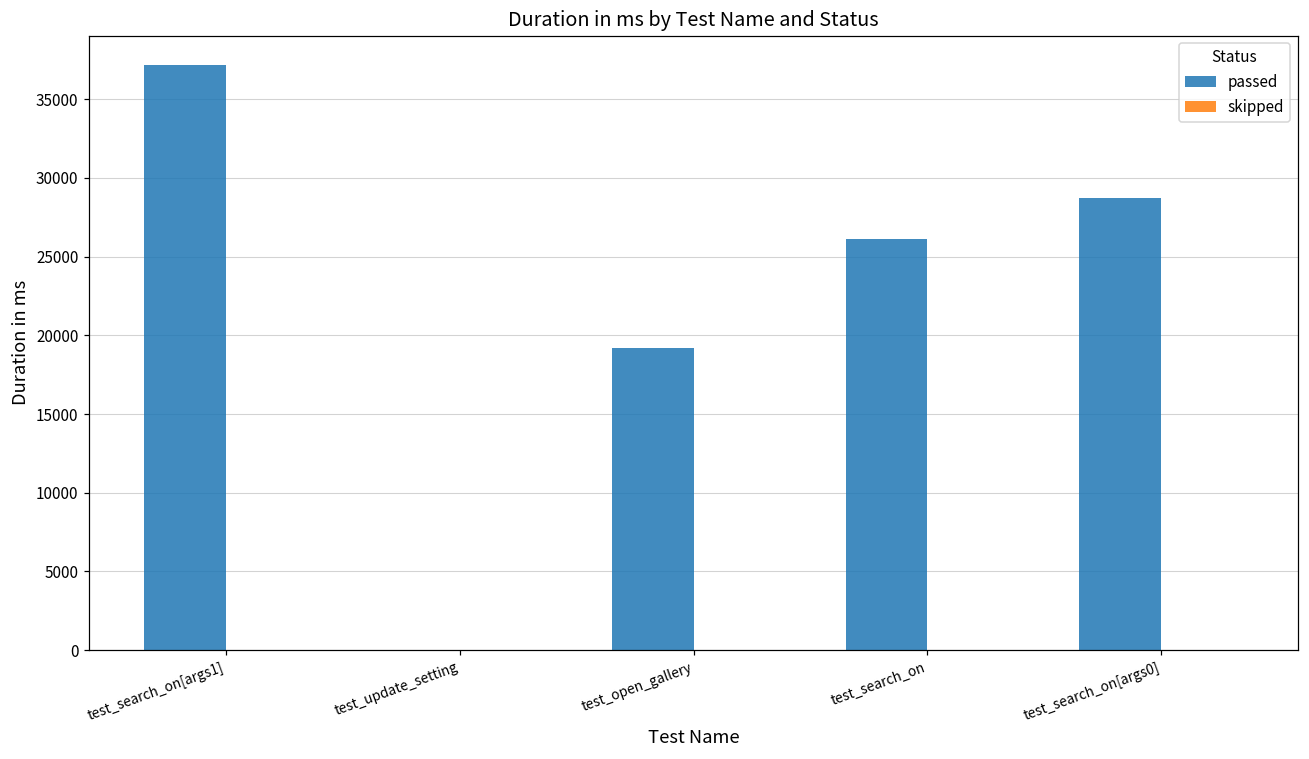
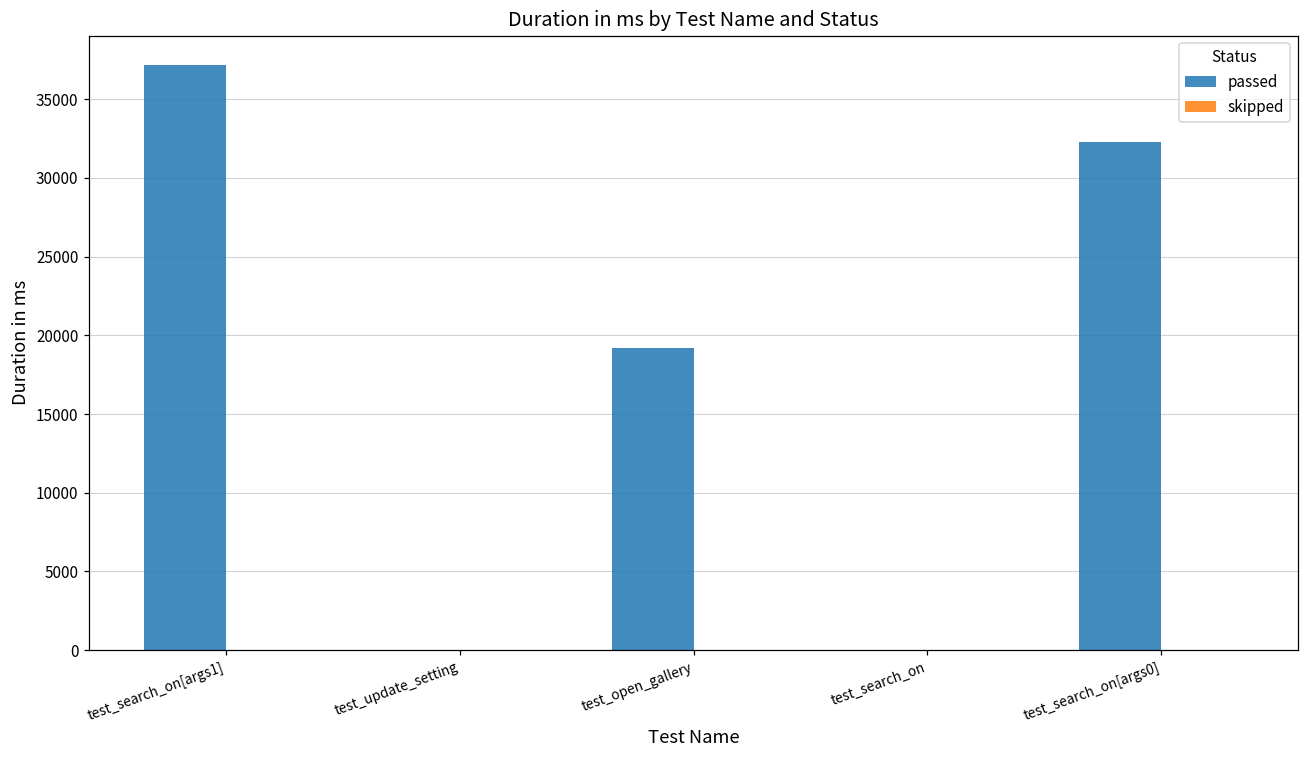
passed, test_search_on: 26100 -> 0
passed, test_search_on[args0]: 28700 -> 32300
